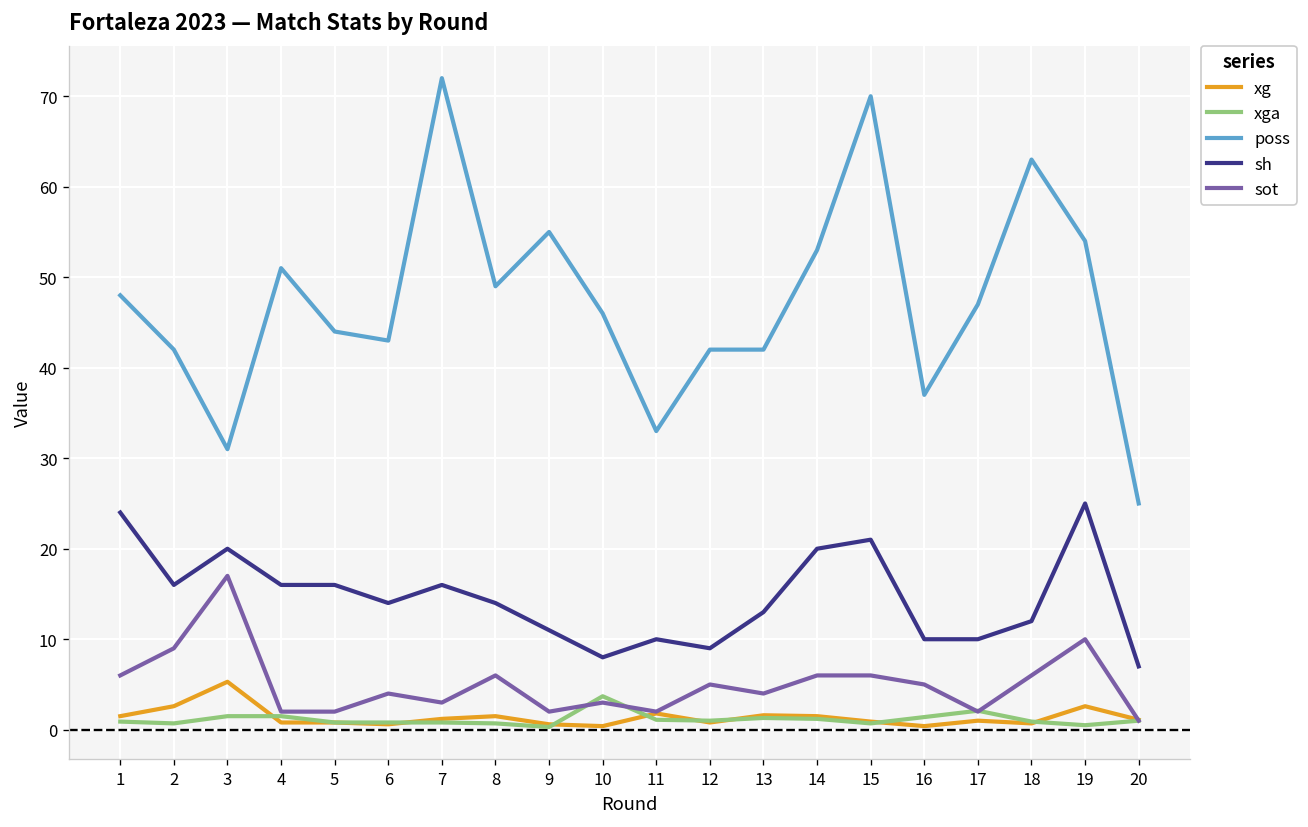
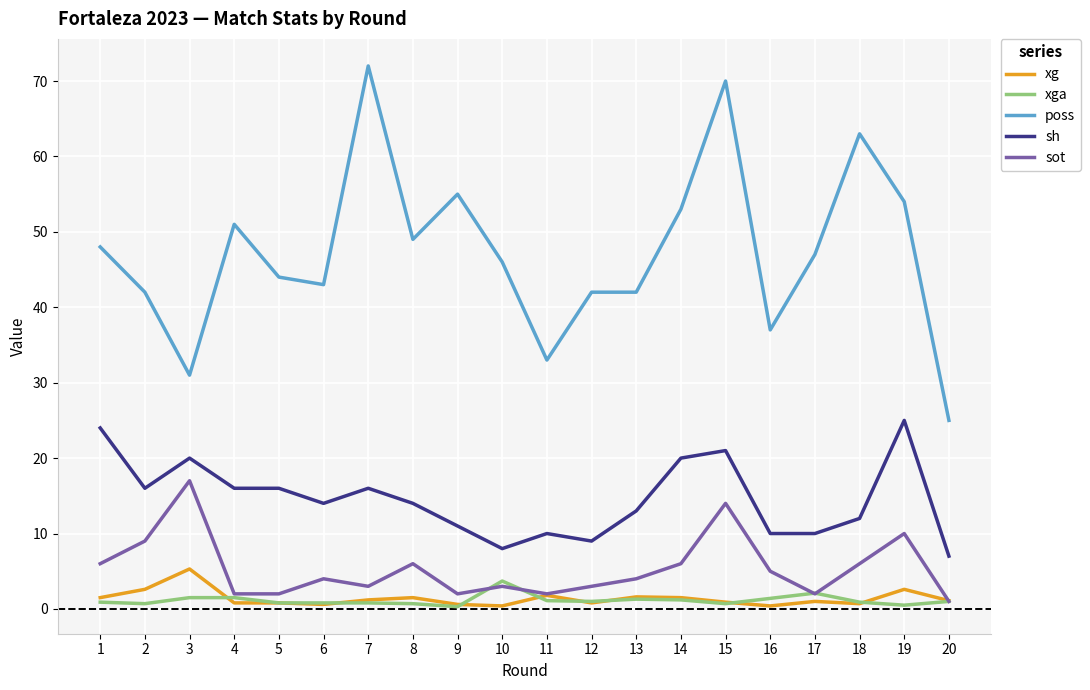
sot, 12: 5 -> 3
sot, 15: 6 -> 14
